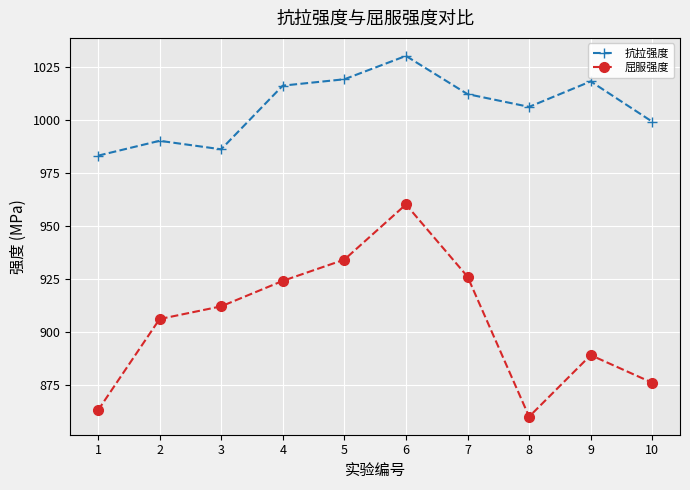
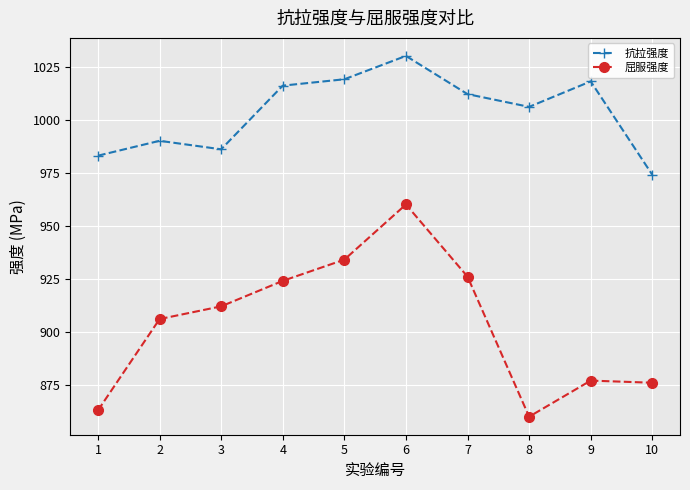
屈服强度, 9: 889 -> 877
抗拉强度, 10: 999 -> 974
